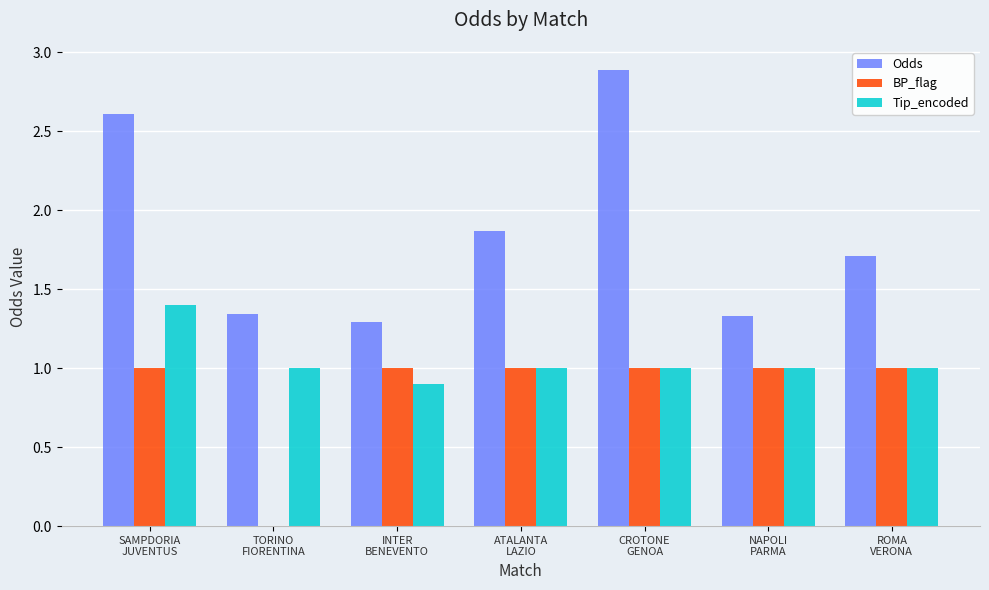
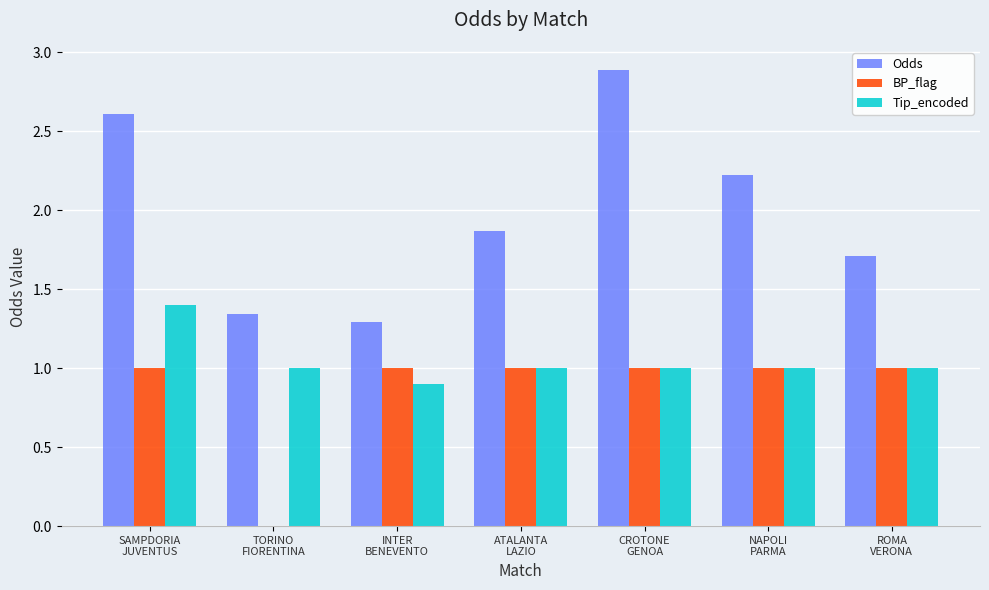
Odds, NAPOLI PARMA: 1.33 -> 2.22
